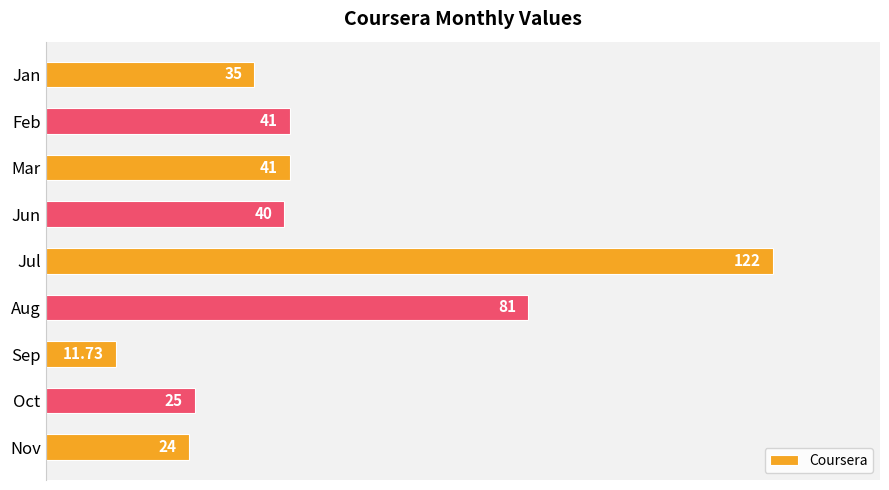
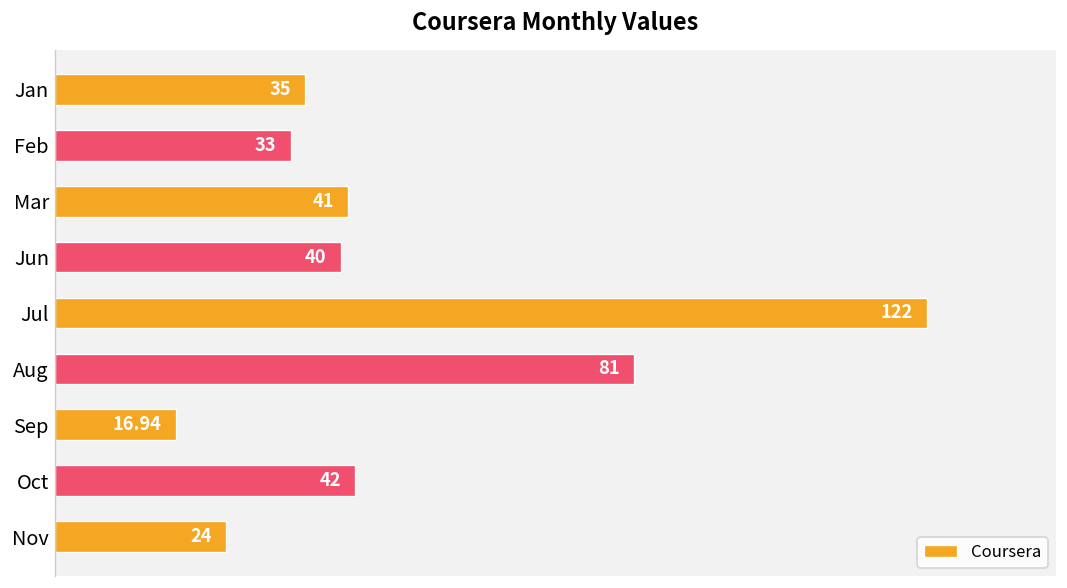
Feb: 41 -> 33
Sep: 11.73 -> 16.94
Oct: 25 -> 42
